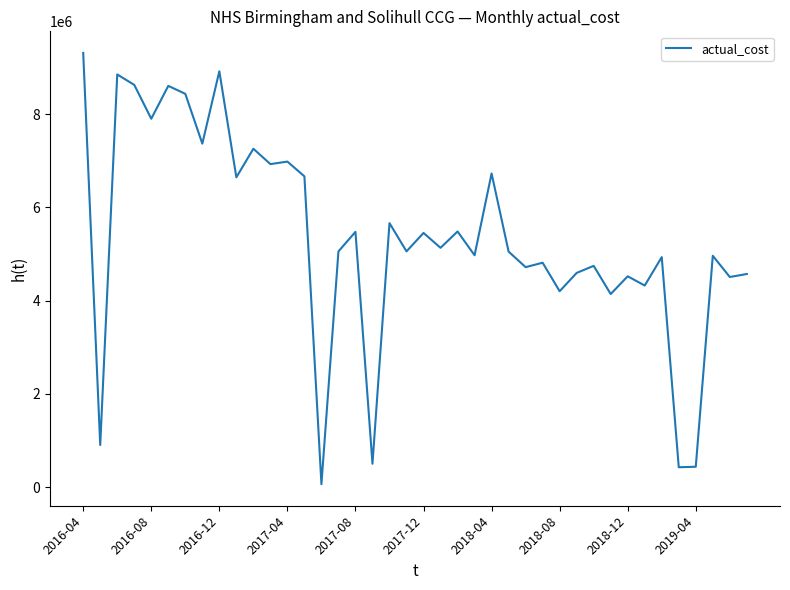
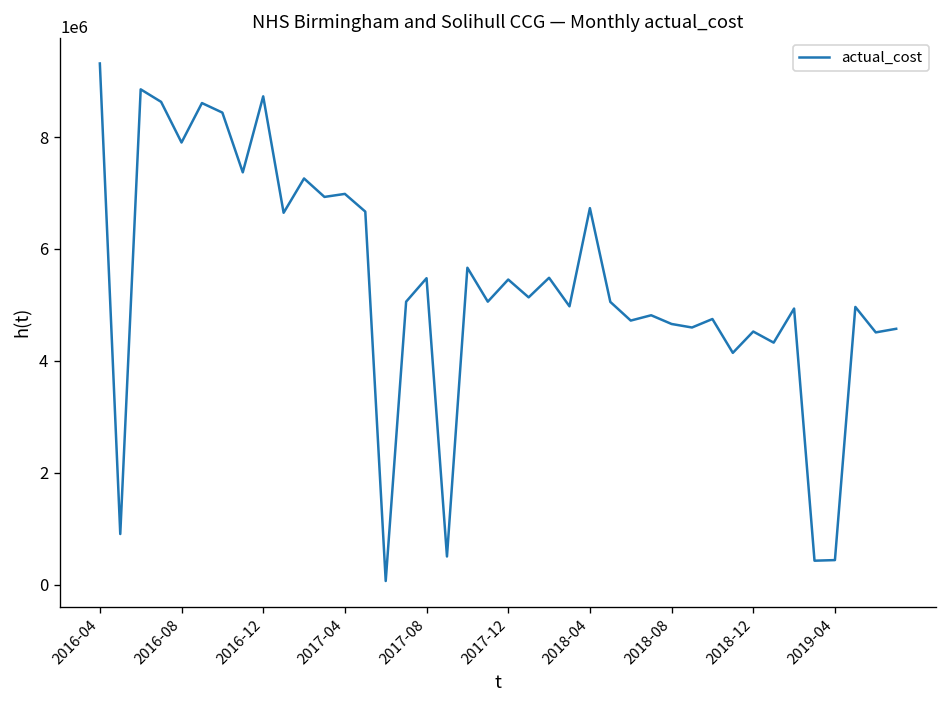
2016-12: 8900000 -> 8700000
2018-08: 4200000 -> 4700000
